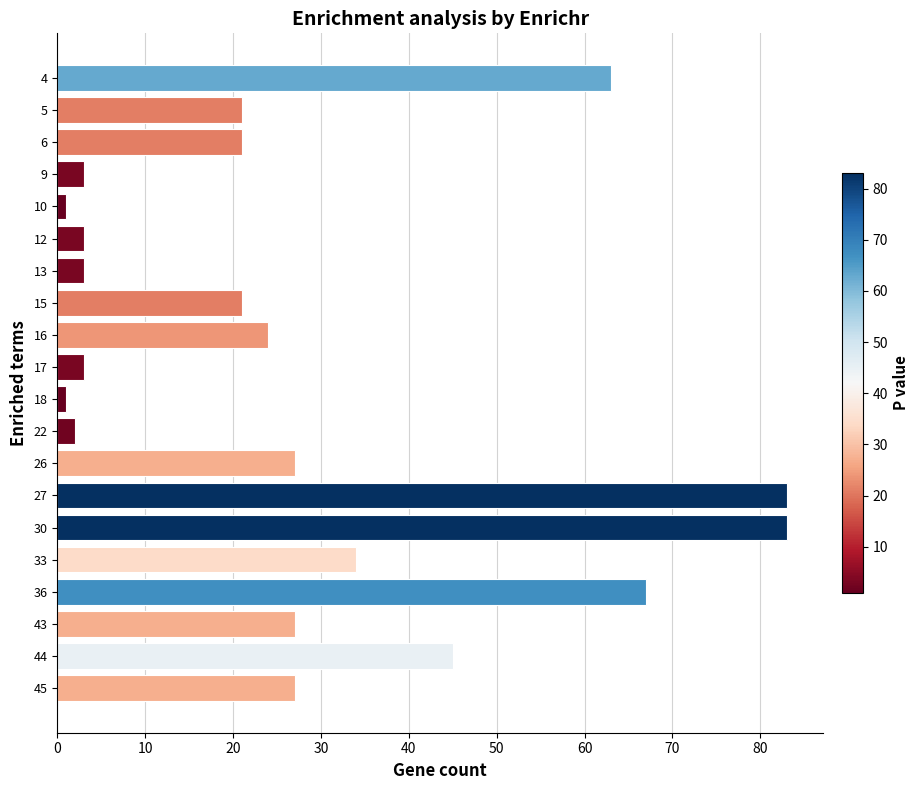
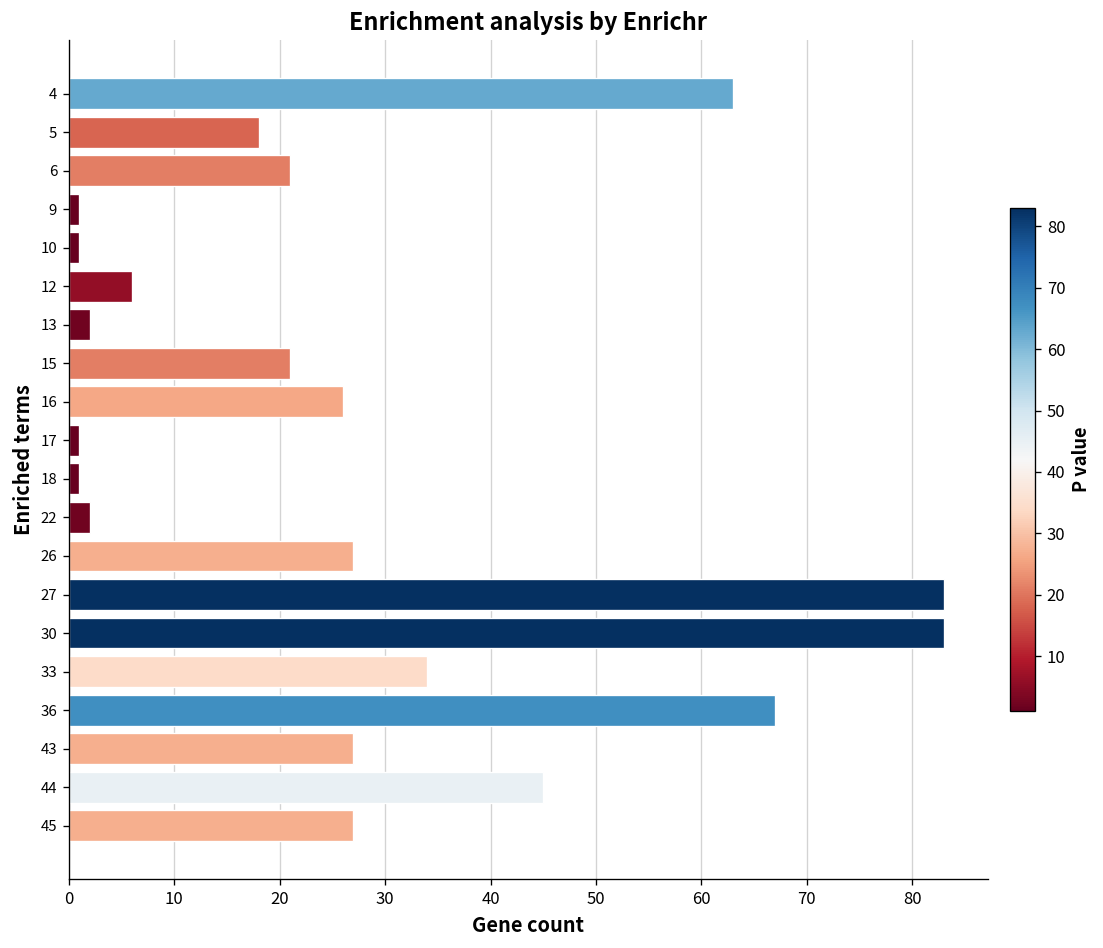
5: 21 -> 18
9: 3 -> 1
12: 3 -> 6
13: 3 -> 2
16: 24 -> 26
17: 3 -> 1
